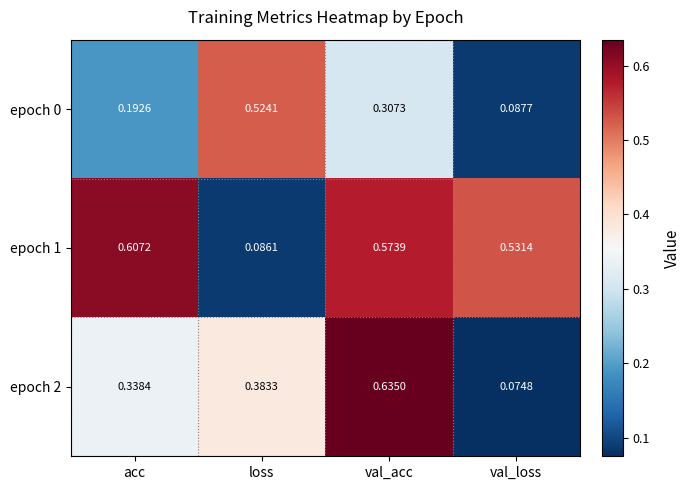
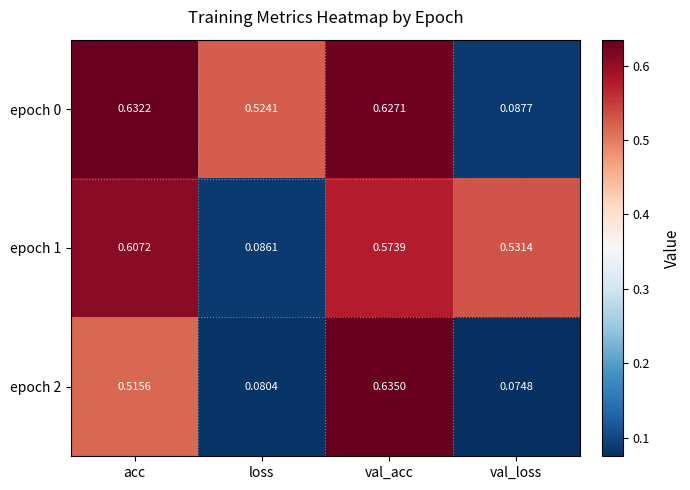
epoch 0, acc: 0.1926 -> 0.6322
epoch 0, val_acc: 0.3073 -> 0.6271
epoch 2, acc: 0.3384 -> 0.5156
epoch 2, loss: 0.3833 -> 0.0804
